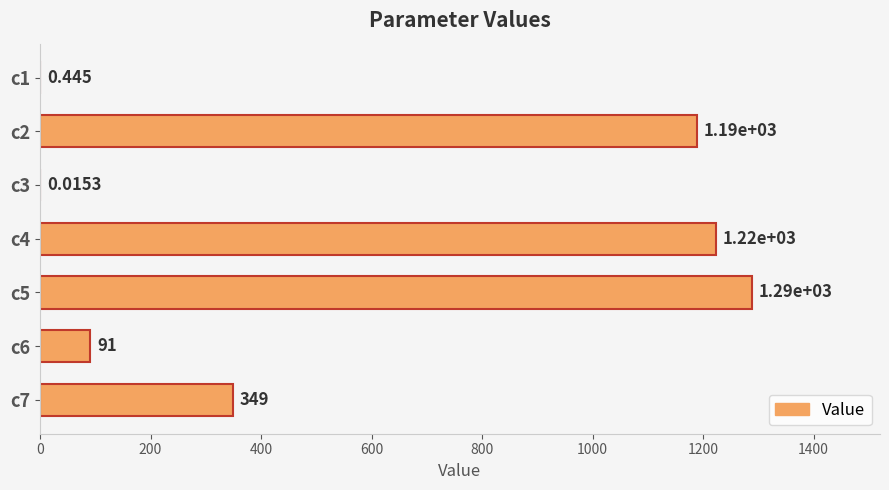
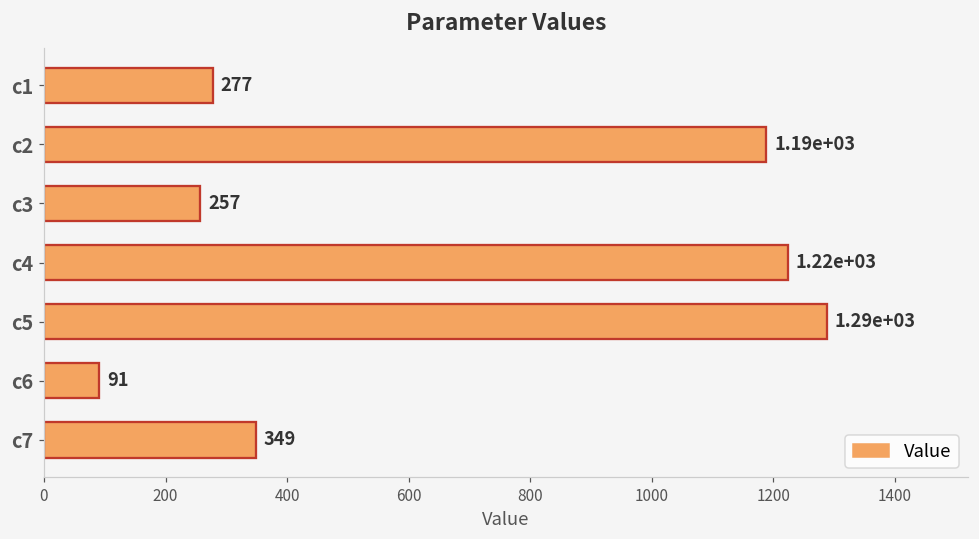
c1: 0.445 -> 277
c3: 0.0153 -> 257
